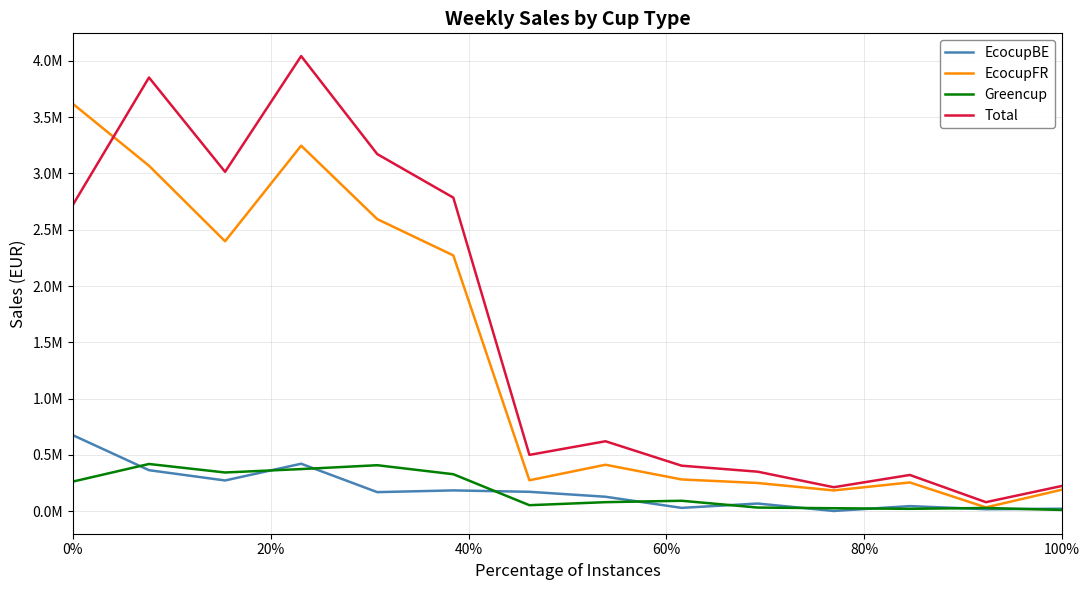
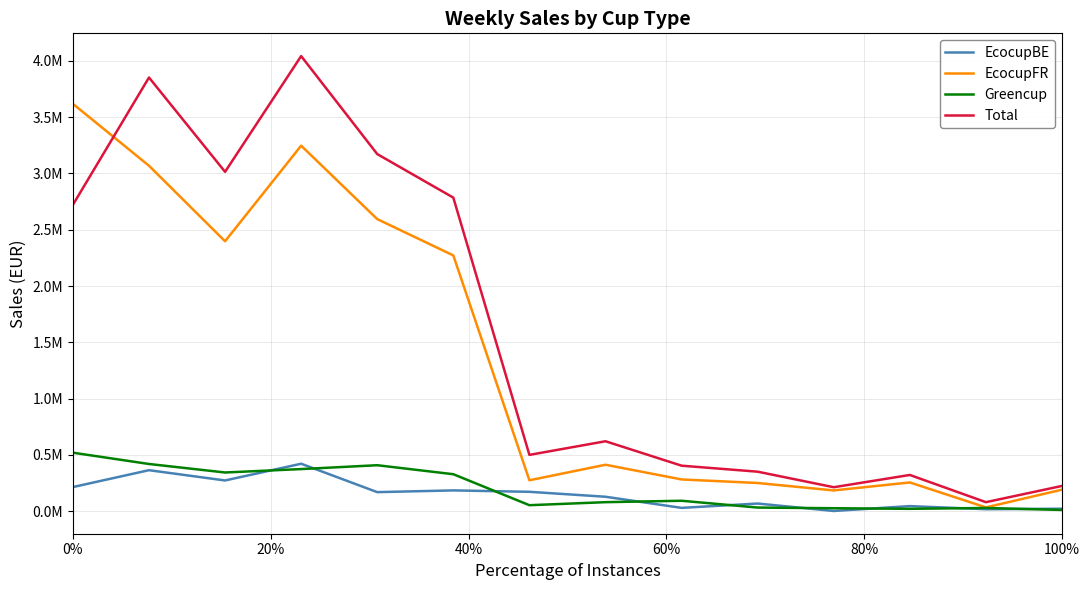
EcocupBE, 0%: 680000 -> 210000
Greencup, 0%: 260000 -> 520000
